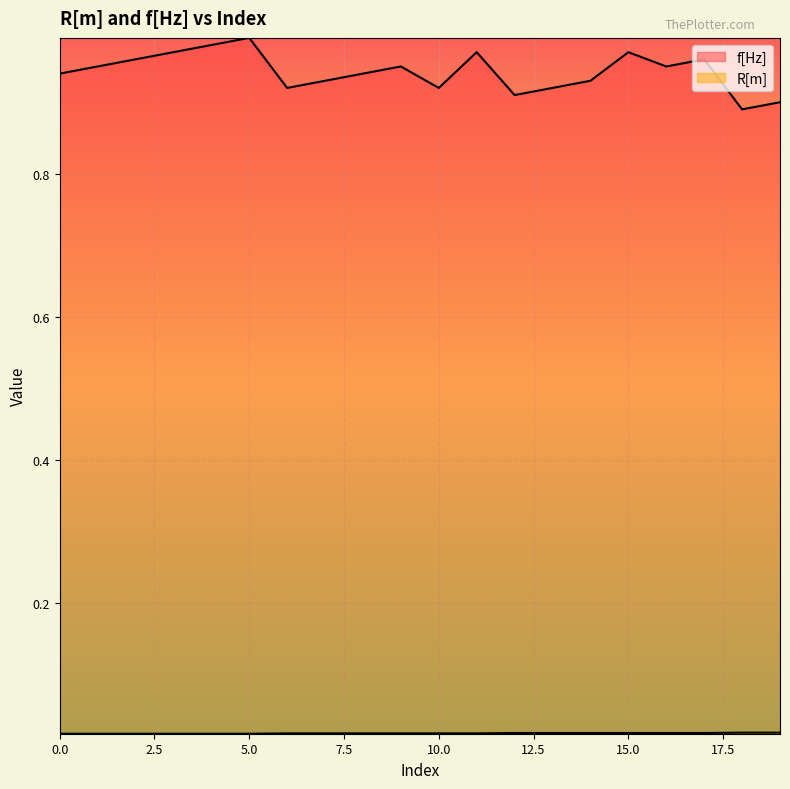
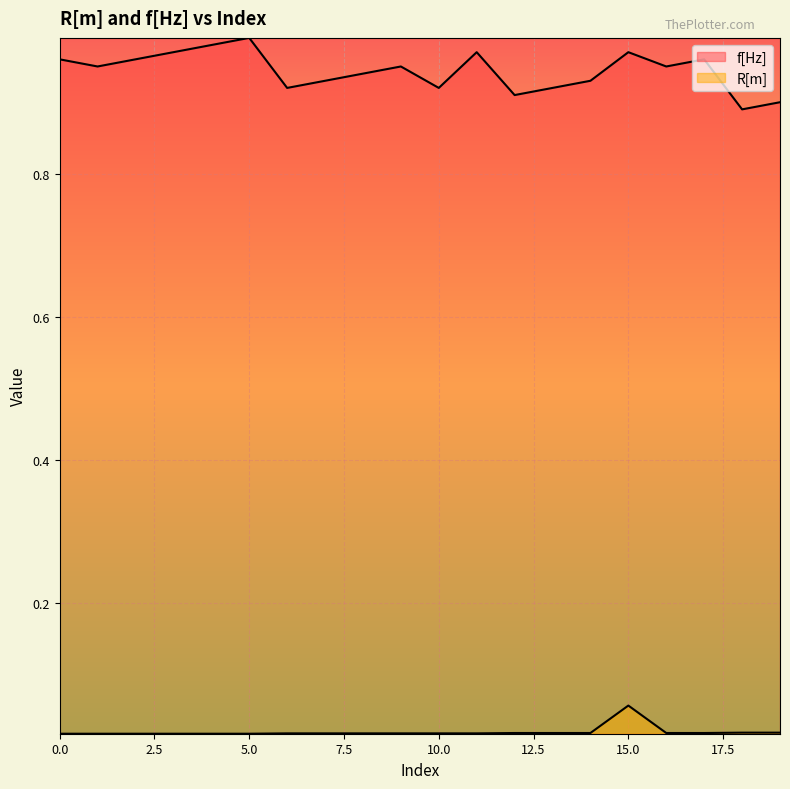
f[Hz], 0.0: 0.94 -> 0.96
R[m], 15.0: 0.02 -> 0.06
